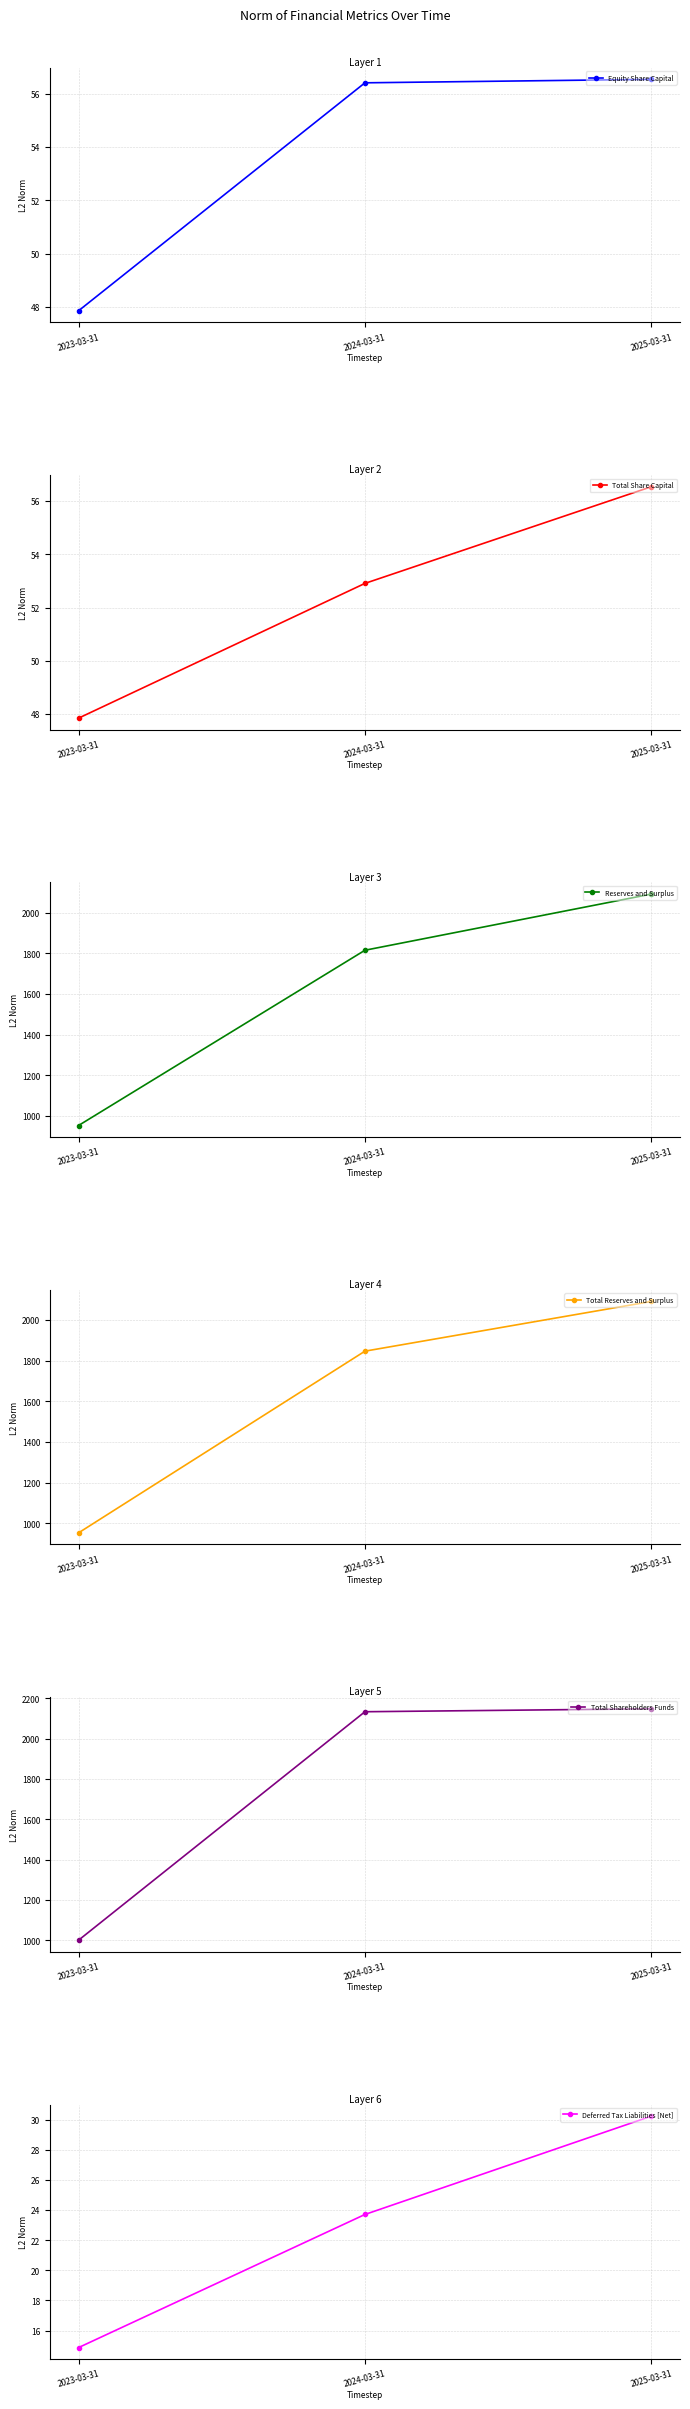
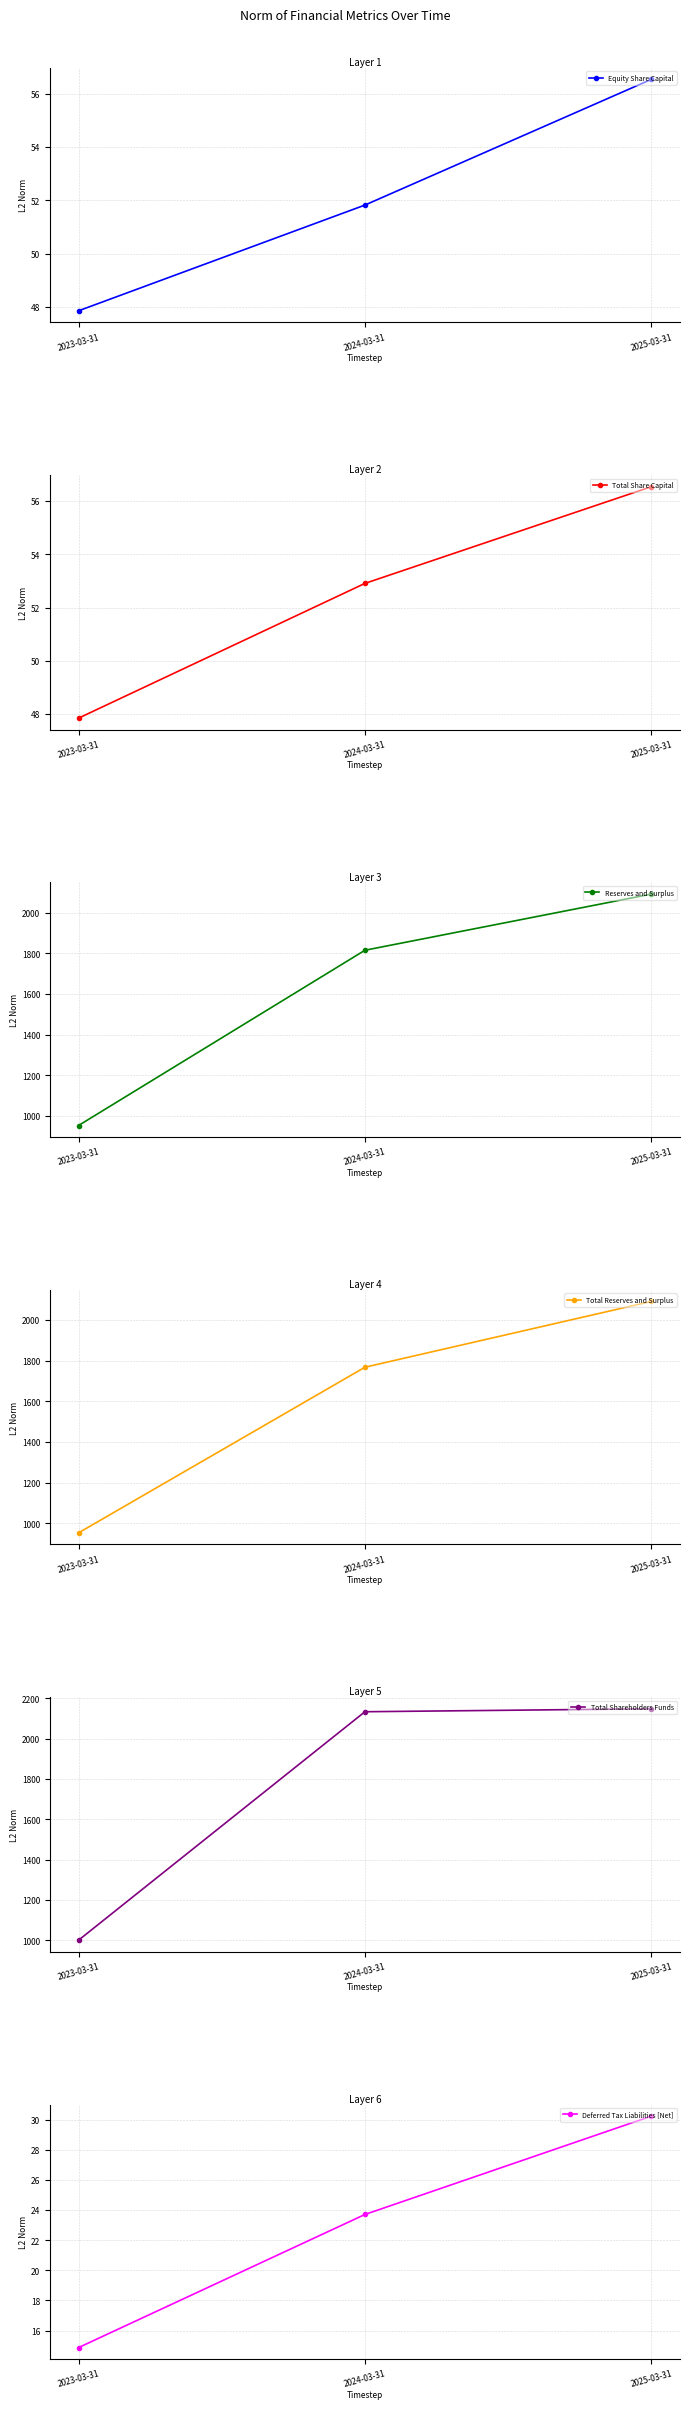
Layer 1, 2024-03-31: 56.4 -> 51.8
Layer 4, 2024-03-31: 1850 -> 1770
